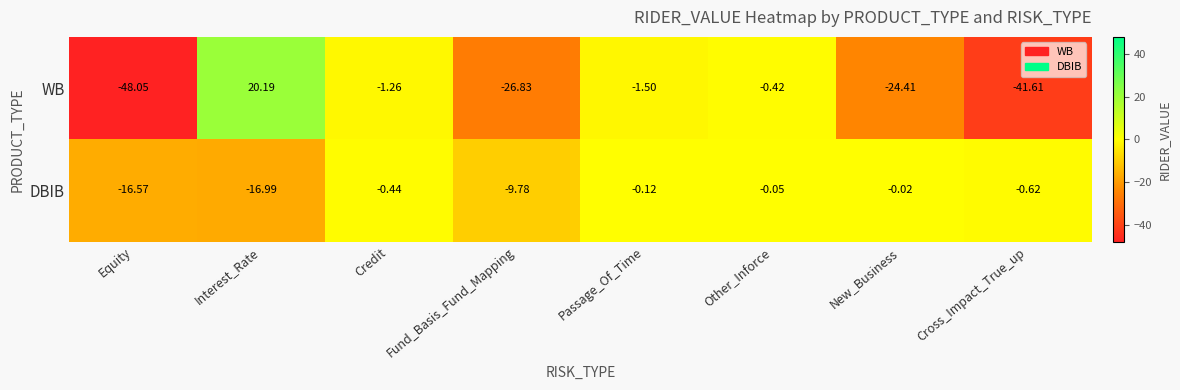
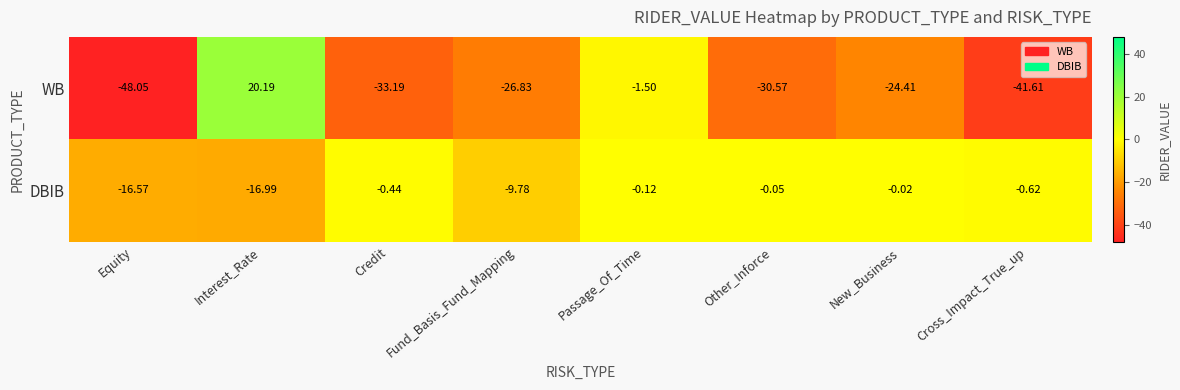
WB, Credit: -1.26 -> -33.19
WB, Other_Inforce: -0.42 -> -30.57
